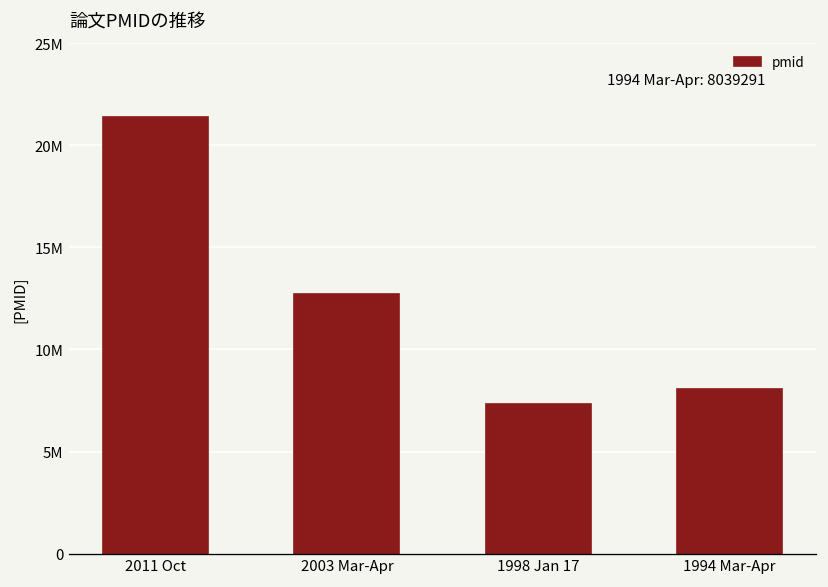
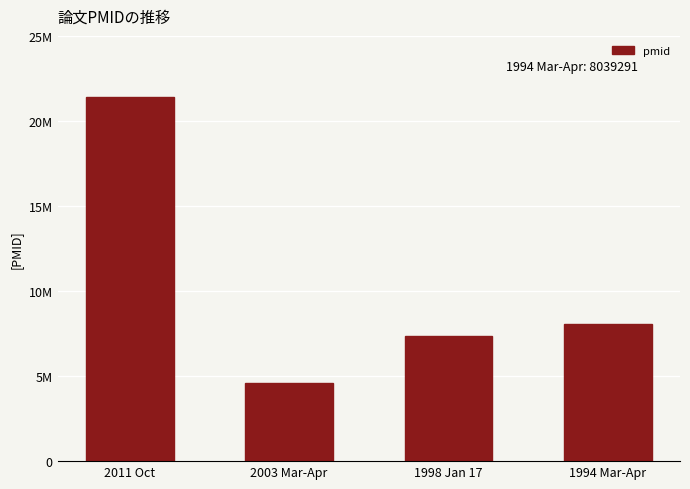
2003 Mar-Apr: 12700000 -> 4600000
